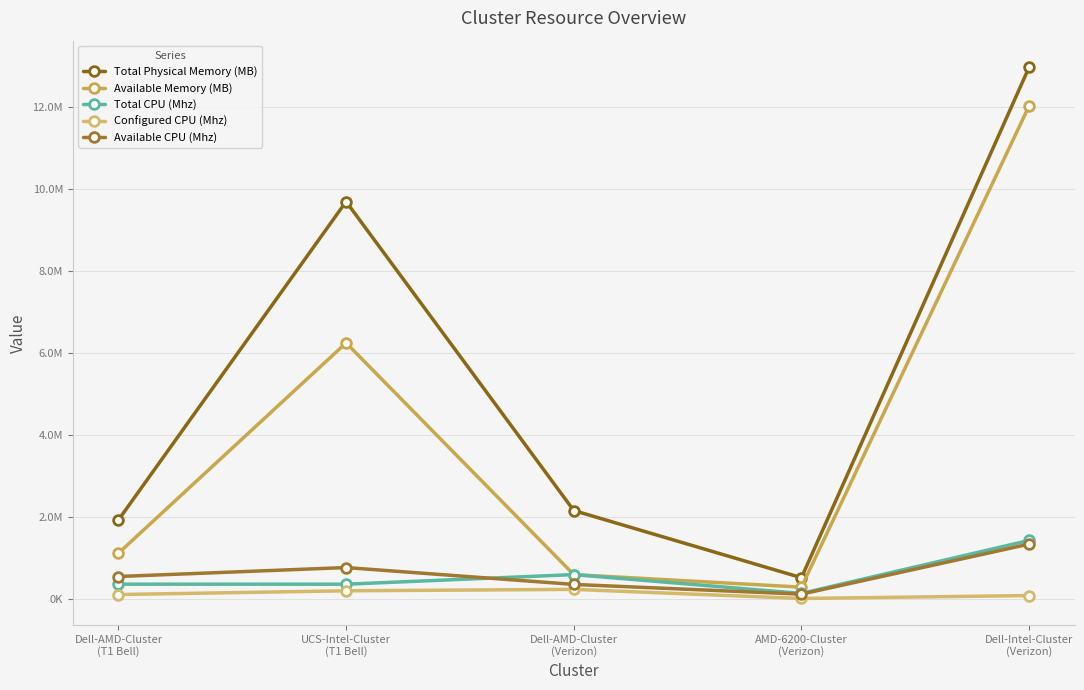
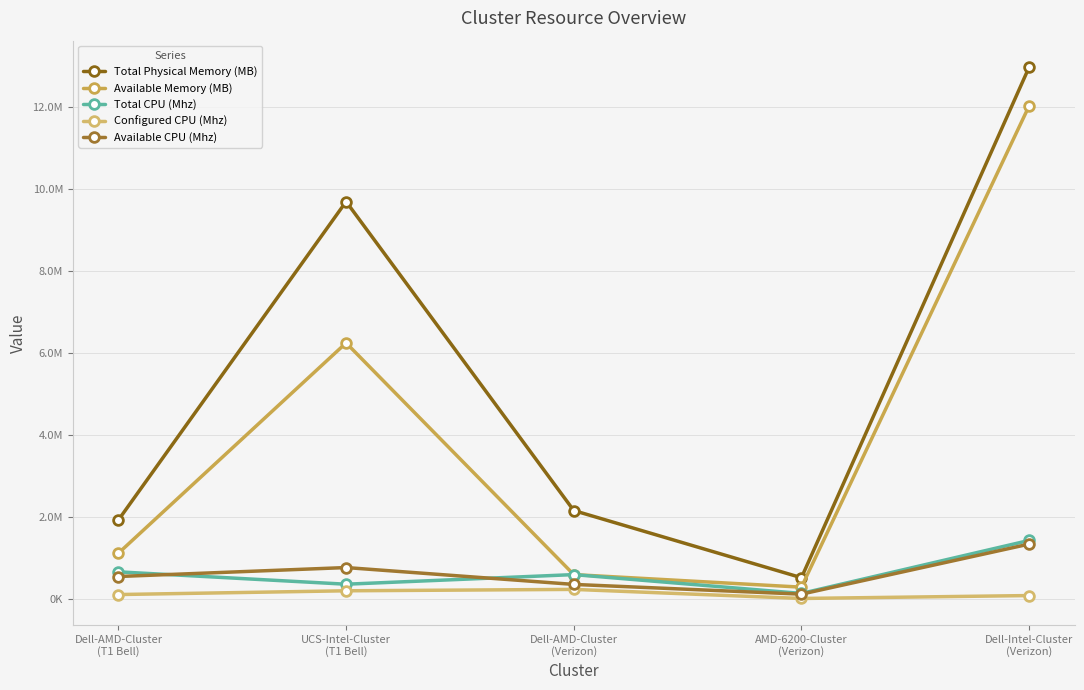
Total CPU (Mhz), Dell-AMD-Cluster (T1 Bell): 400000 -> 700000
